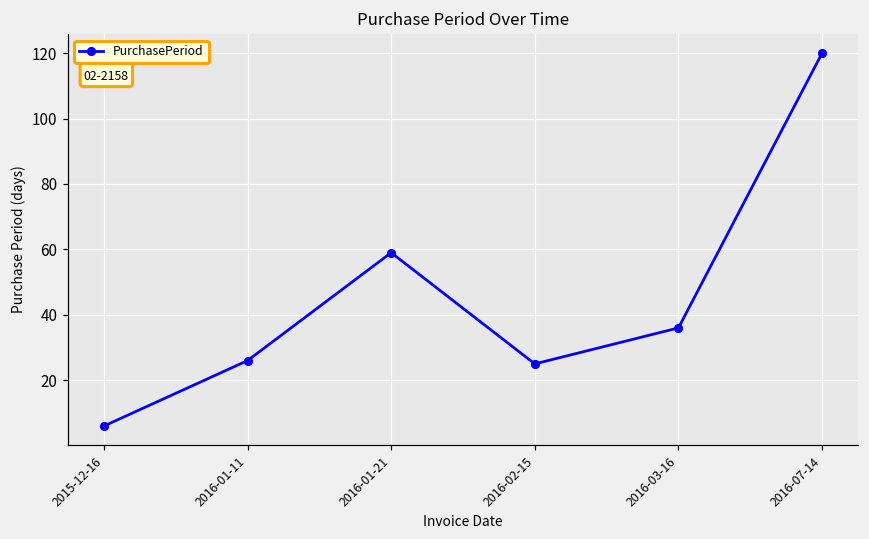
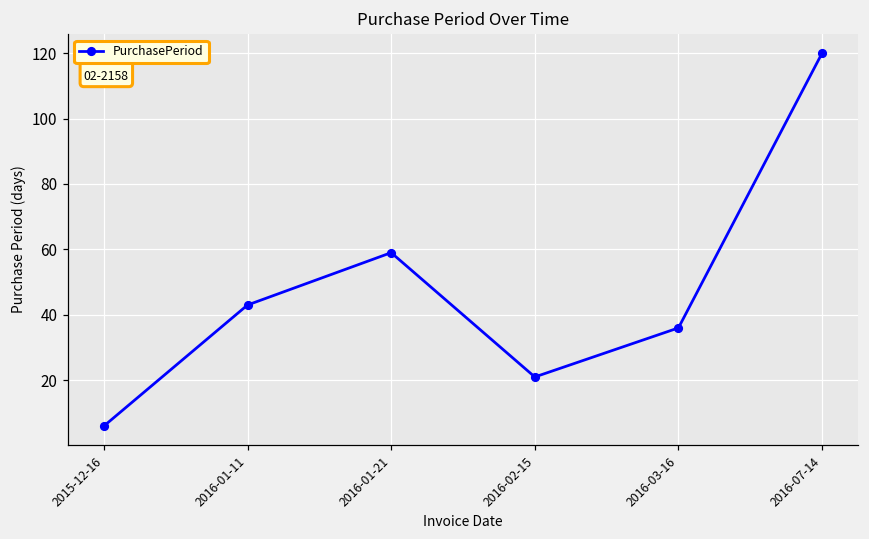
2016-01-11: 26 -> 43
2016-02-15: 25 -> 21
